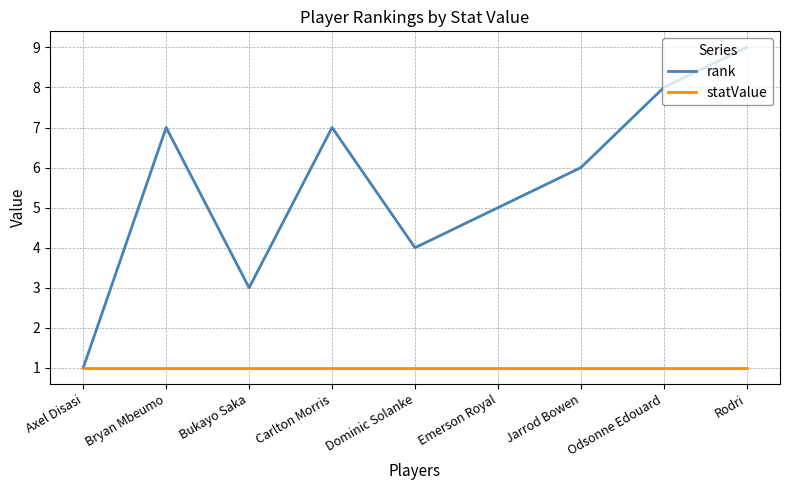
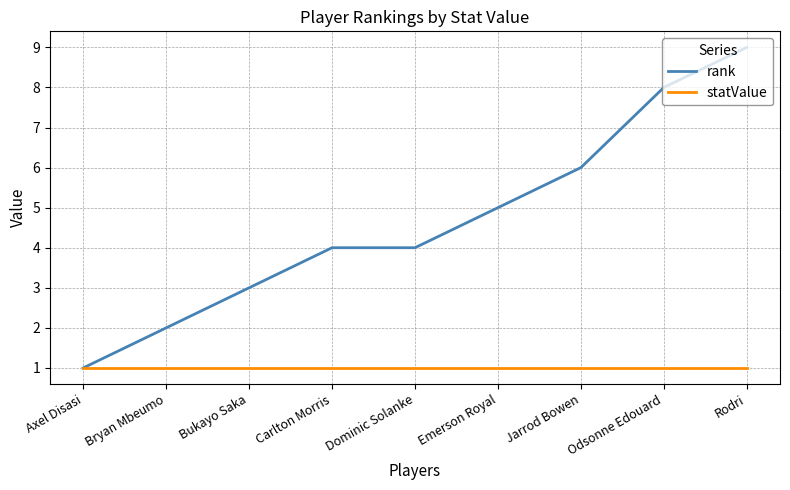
rank, Bryan Mbeumo: 7 -> 2
rank, Carlton Morris: 7 -> 4
